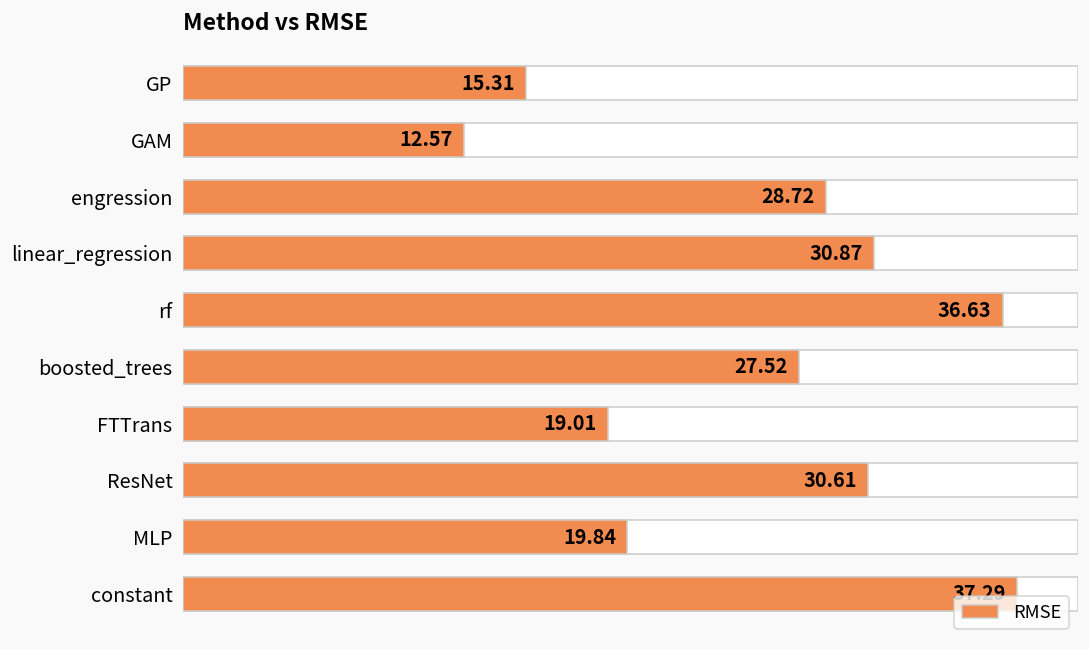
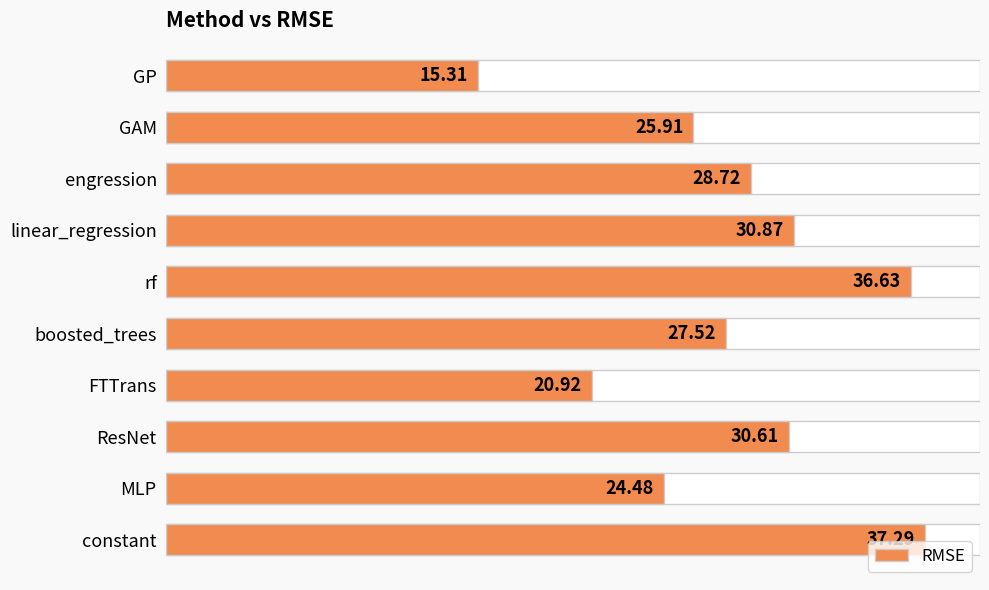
RMSE, GAM: 12.57 -> 25.91
RMSE, FTTrans: 19.01 -> 20.92
RMSE, MLP: 19.84 -> 24.48
